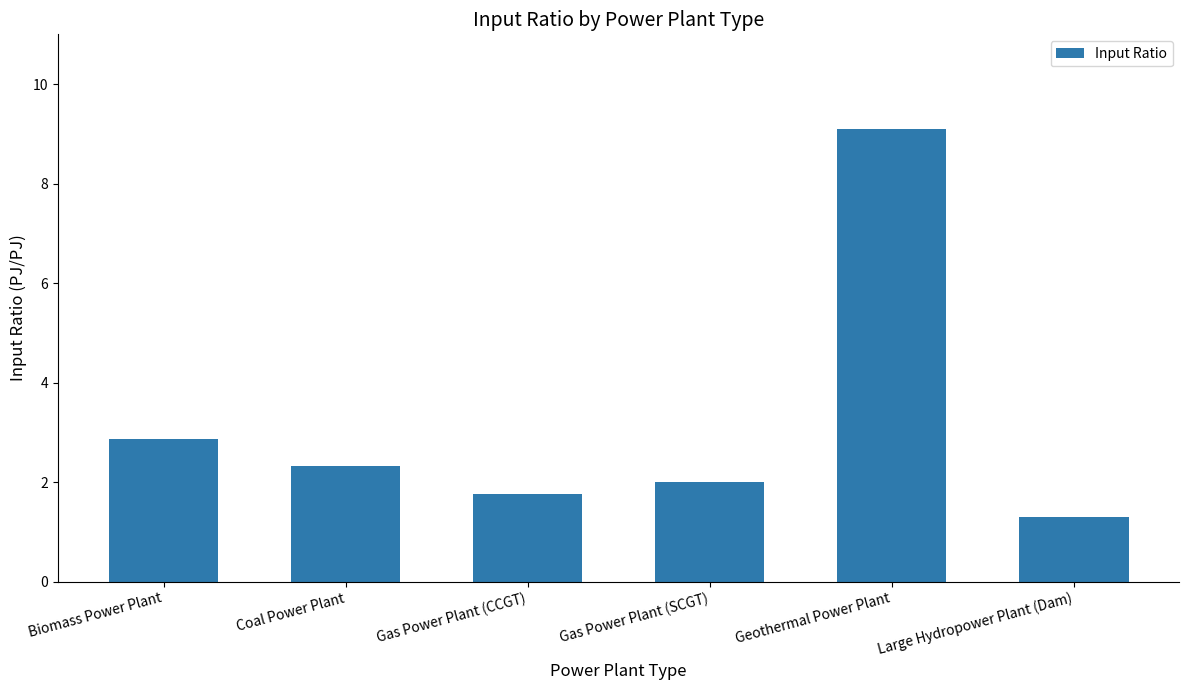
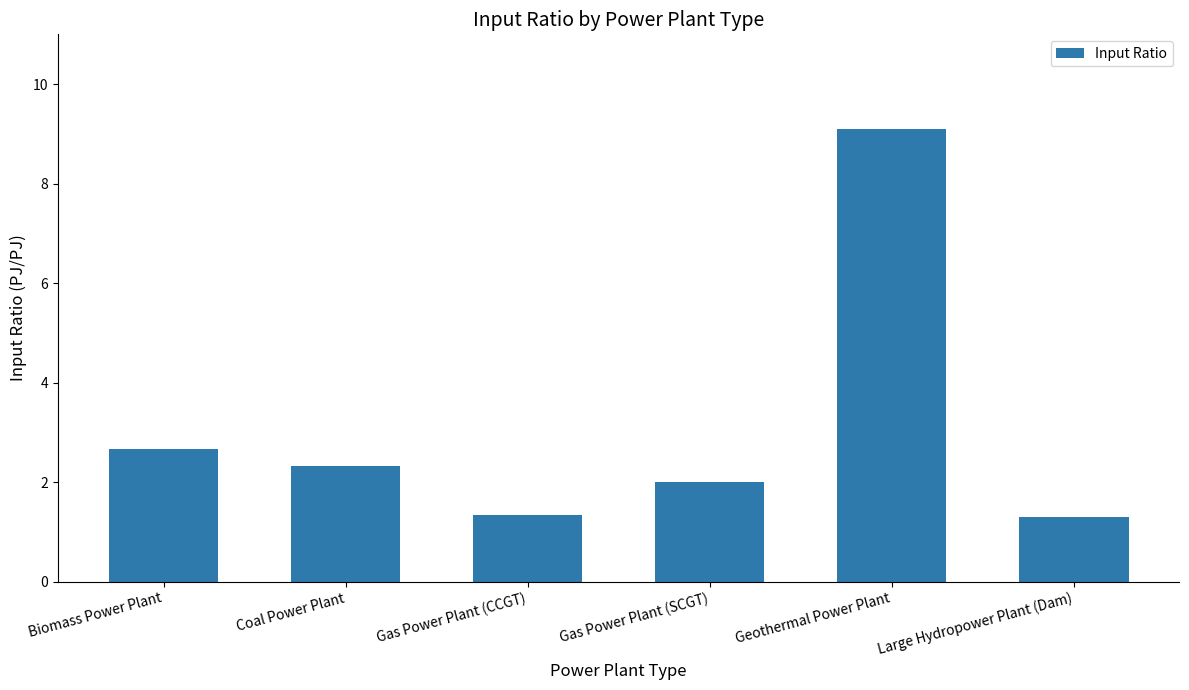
Biomass Power Plant: 2.9 -> 2.7
Gas Power Plant (CCGT): 1.8 -> 1.3
